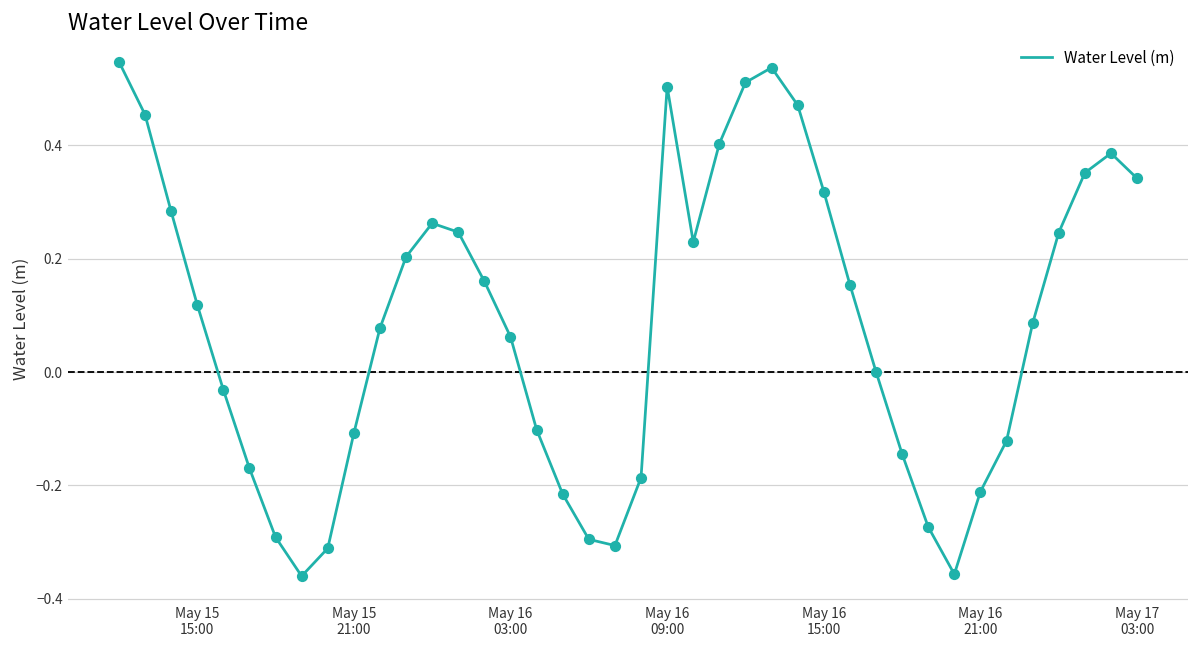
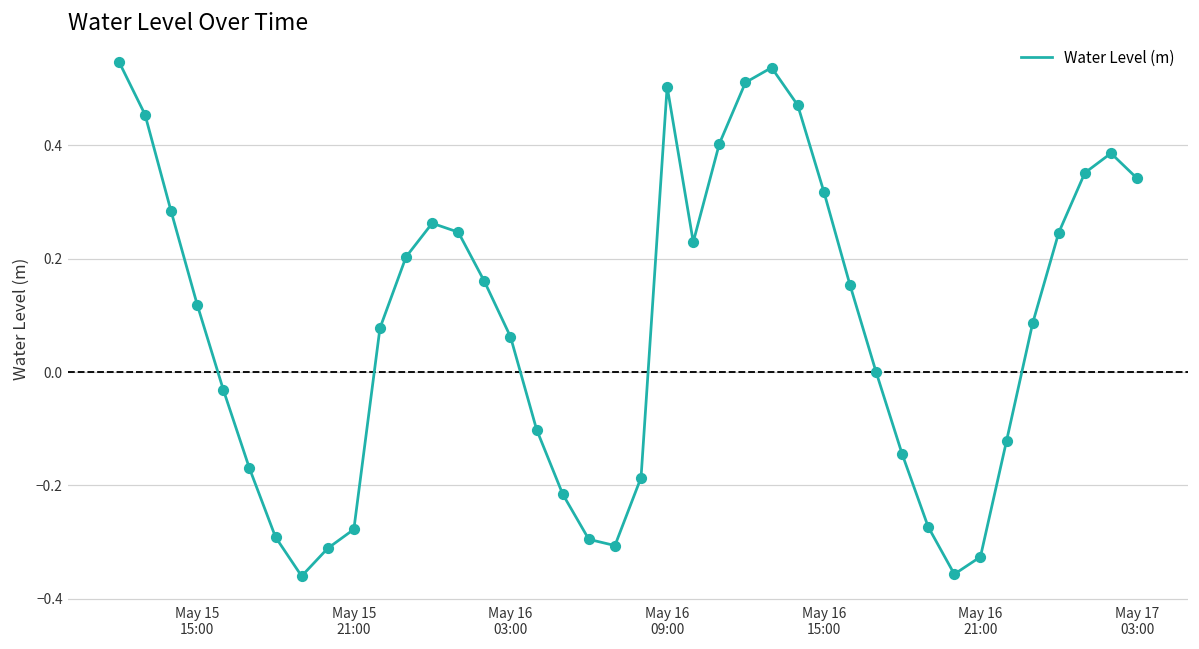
May 15 21:00: -0.11 -> -0.28
May 16 21:00: -0.21 -> -0.33
